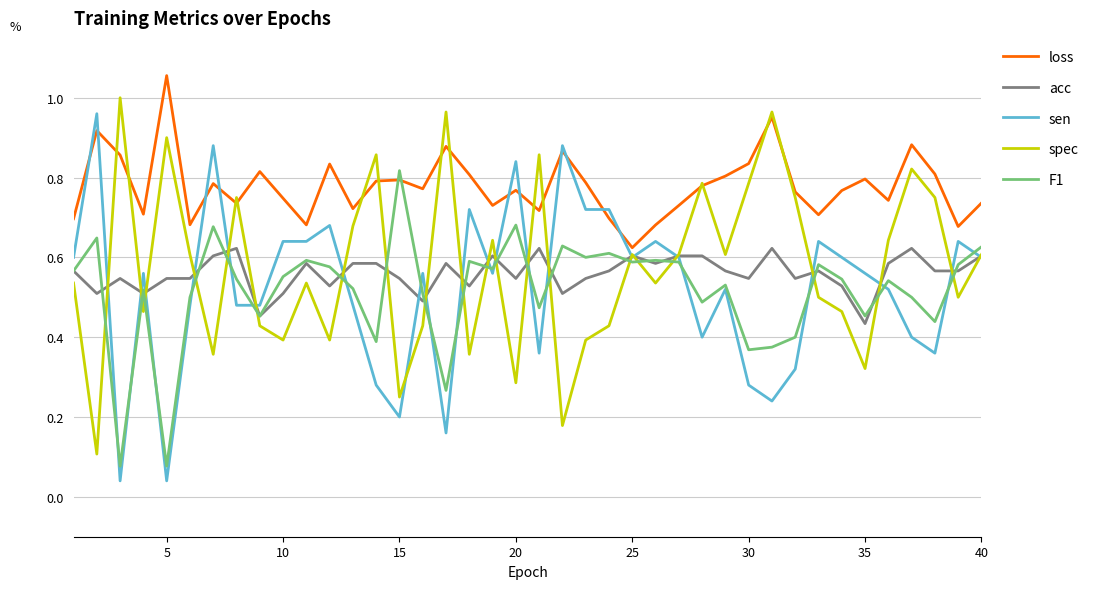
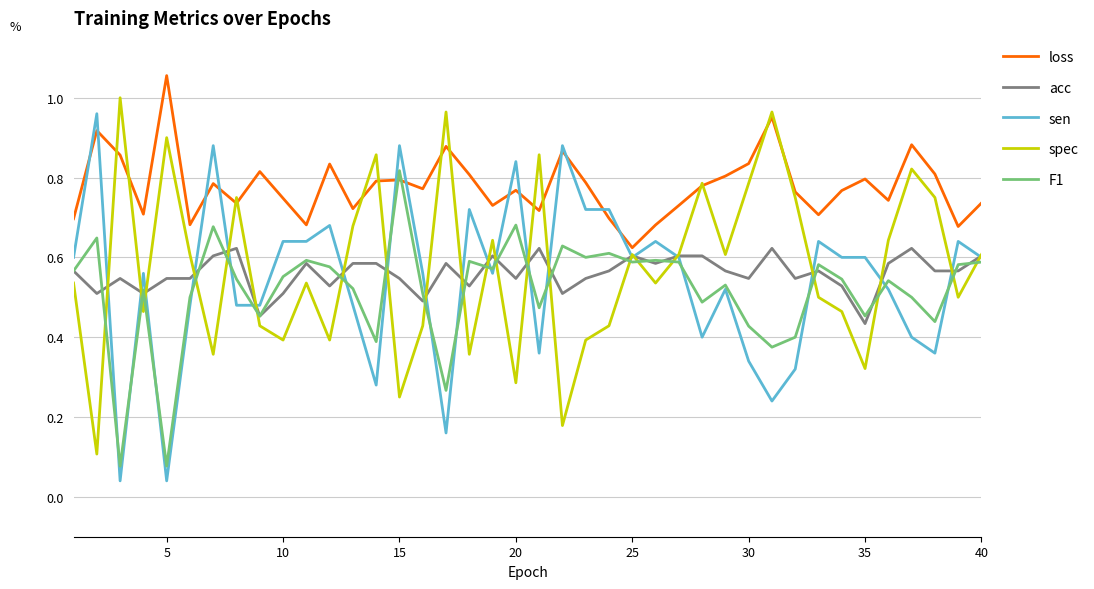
sen, 15: 0.20 -> 0.88
sen, 30: 0.28 -> 0.34
F1, 30: 0.37 -> 0.43
sen, 35: 0.56 -> 0.60
F1, 40: 0.63 -> 0.59
